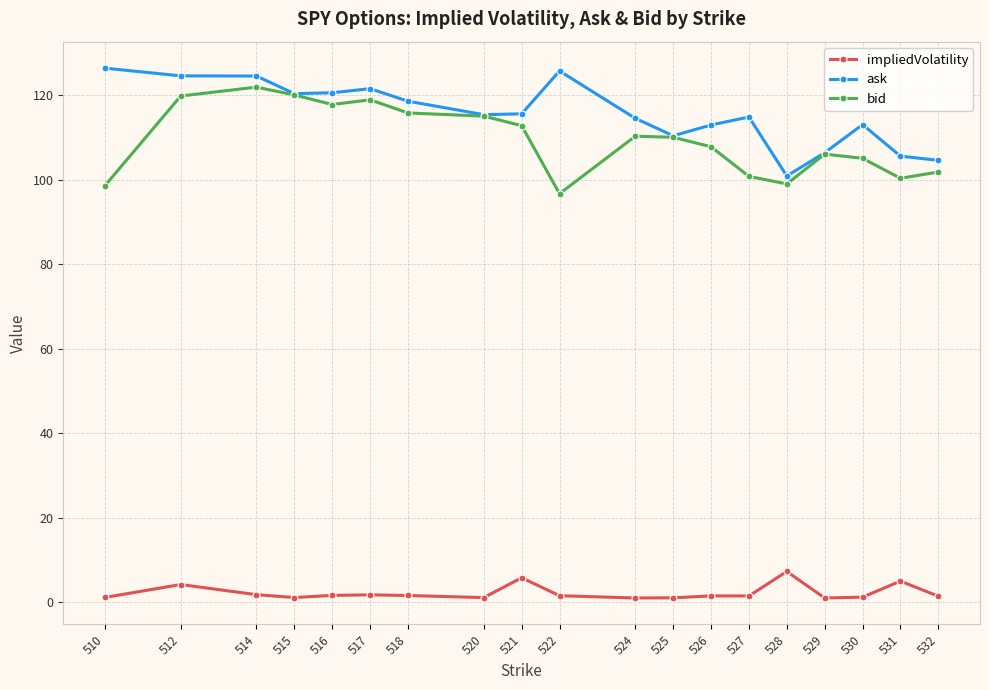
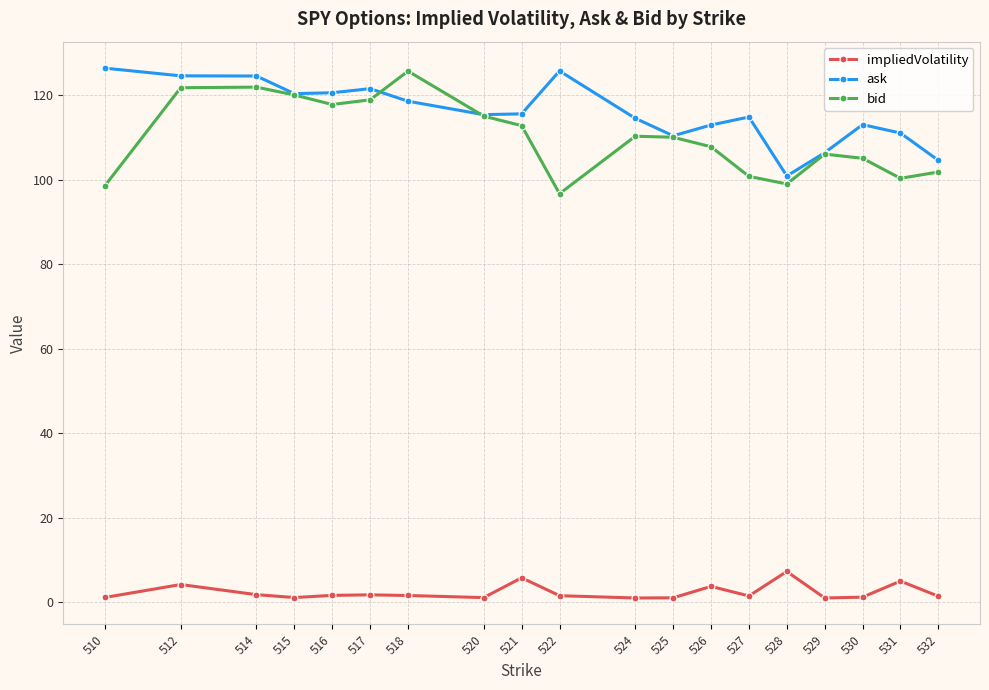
bid, 512: 120 -> 122
bid, 518: 116 -> 126
impliedVolatility, 526: 2 -> 4
ask, 531: 106 -> 111
